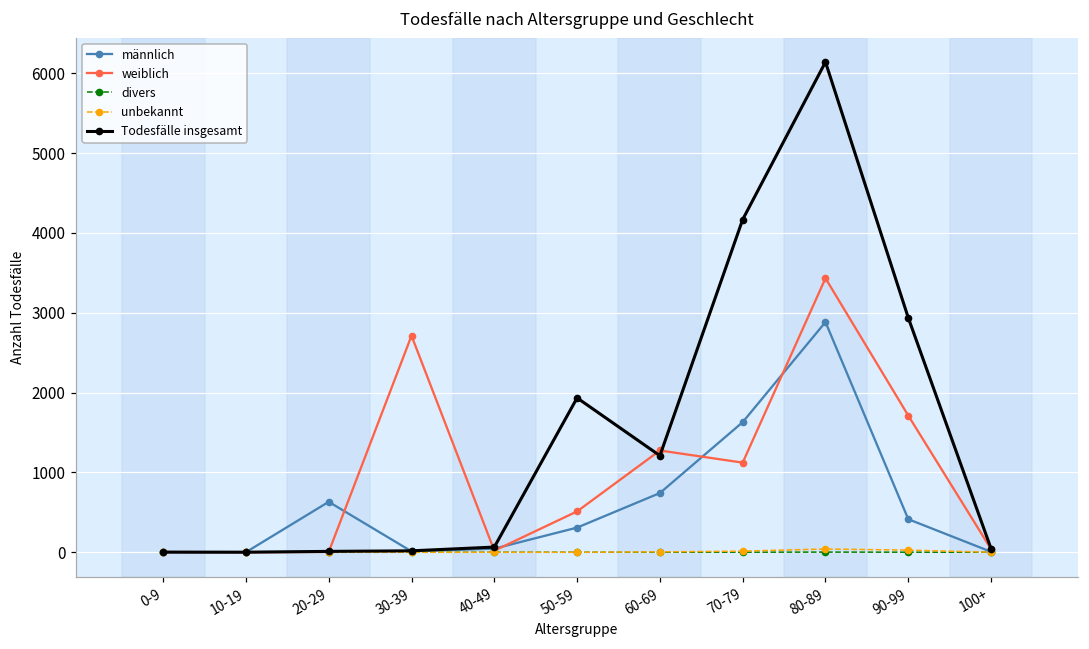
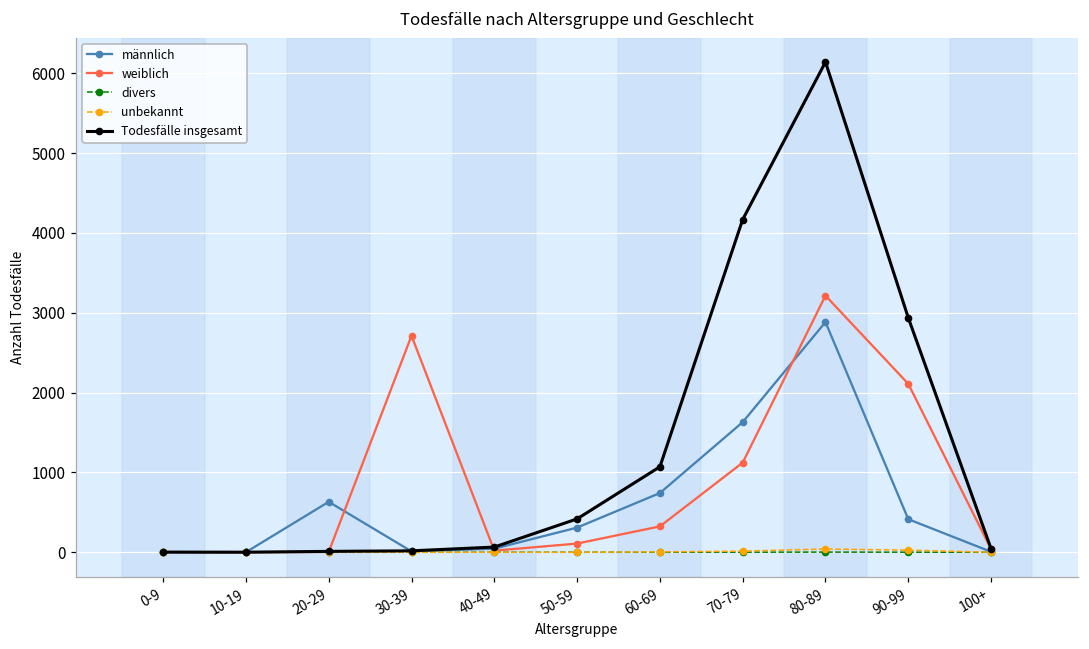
weiblich, 50-59: 500 -> 100
Todesfälle insgesamt, 50-59: 1900 -> 400
weiblich, 60-69: 1300 -> 300
Todesfälle insgesamt, 60-69: 1200 -> 1100
weiblich, 80-89: 3400 -> 3200
weiblich, 90-99: 1700 -> 2100
